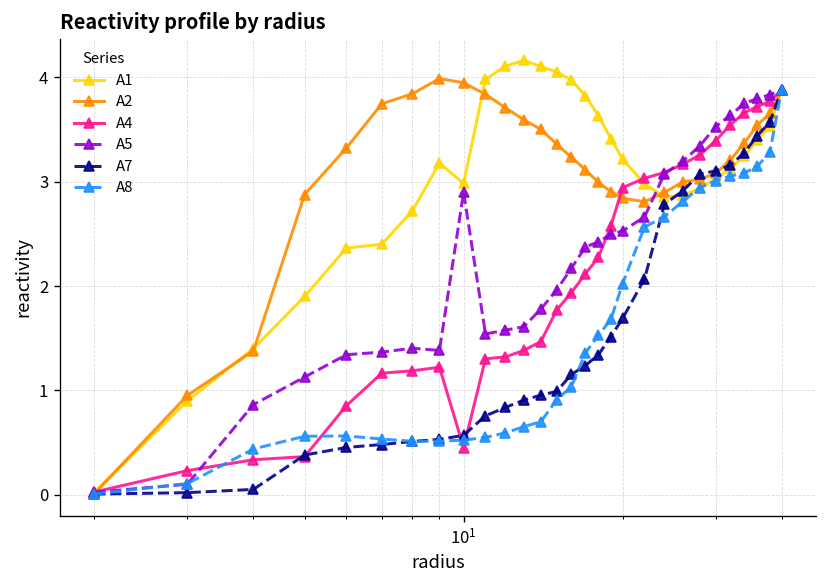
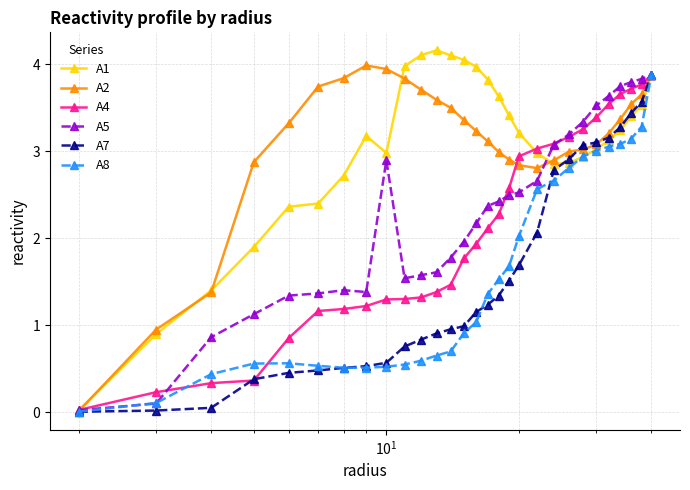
A4, 10^1: 0.5 -> 1.3
